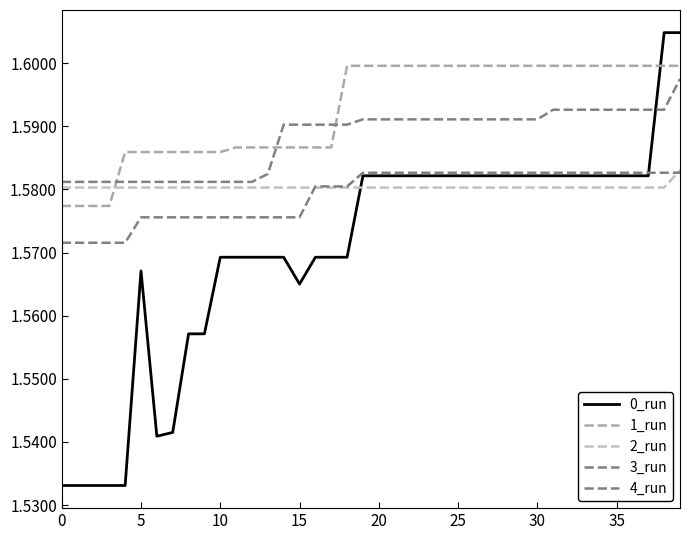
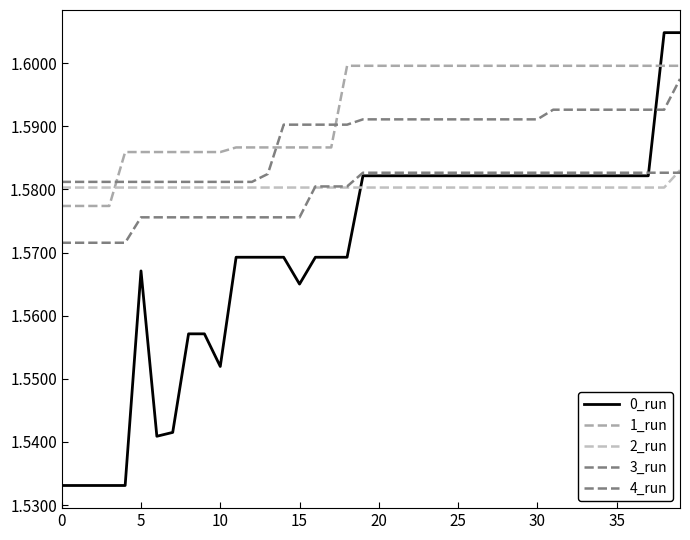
0_run, 10: 1.569 -> 1.552
